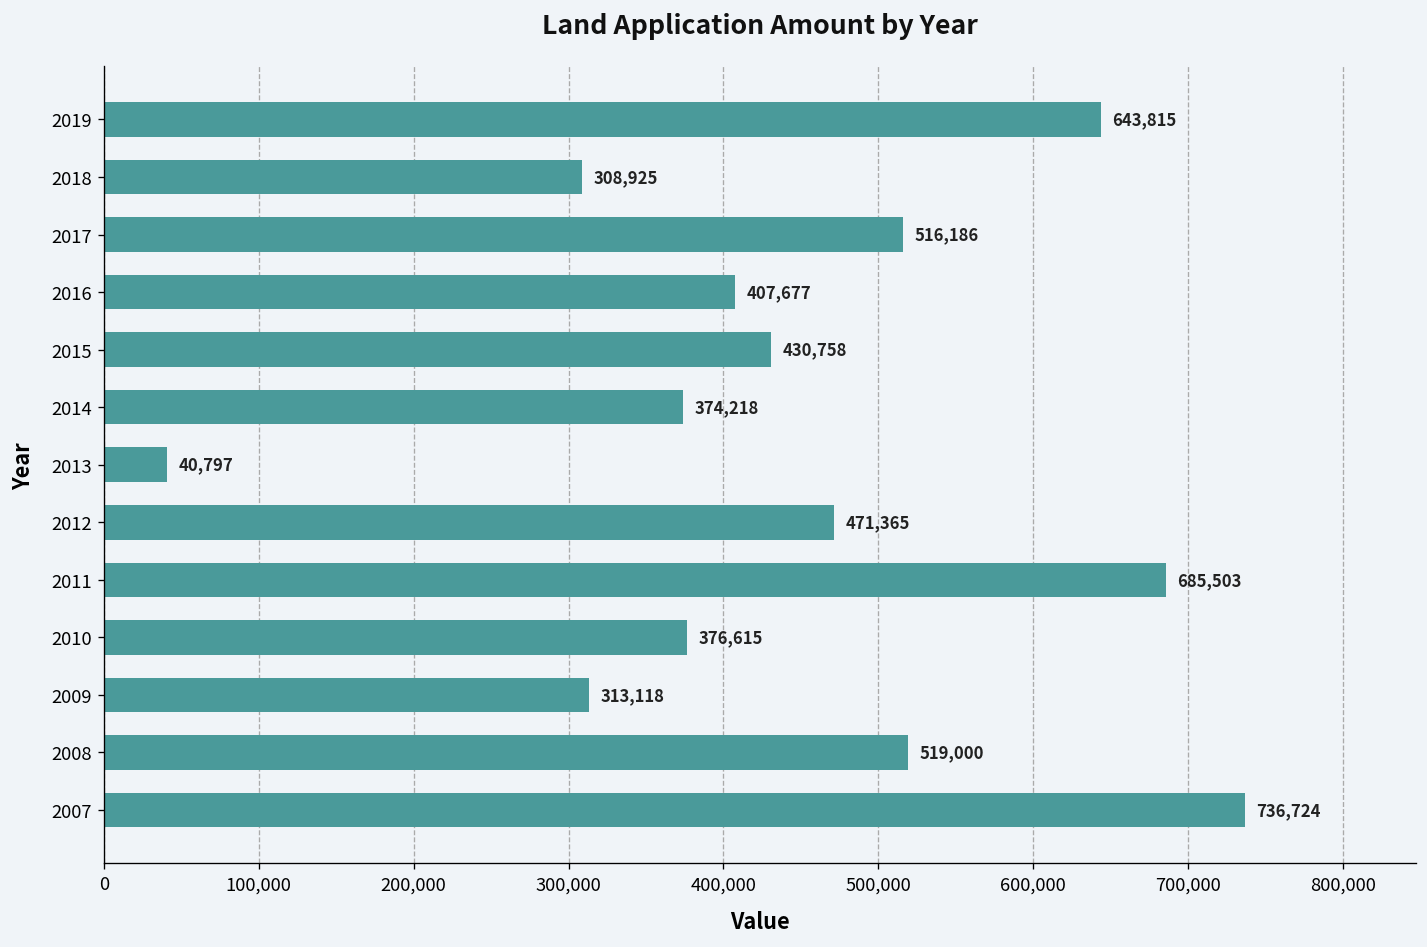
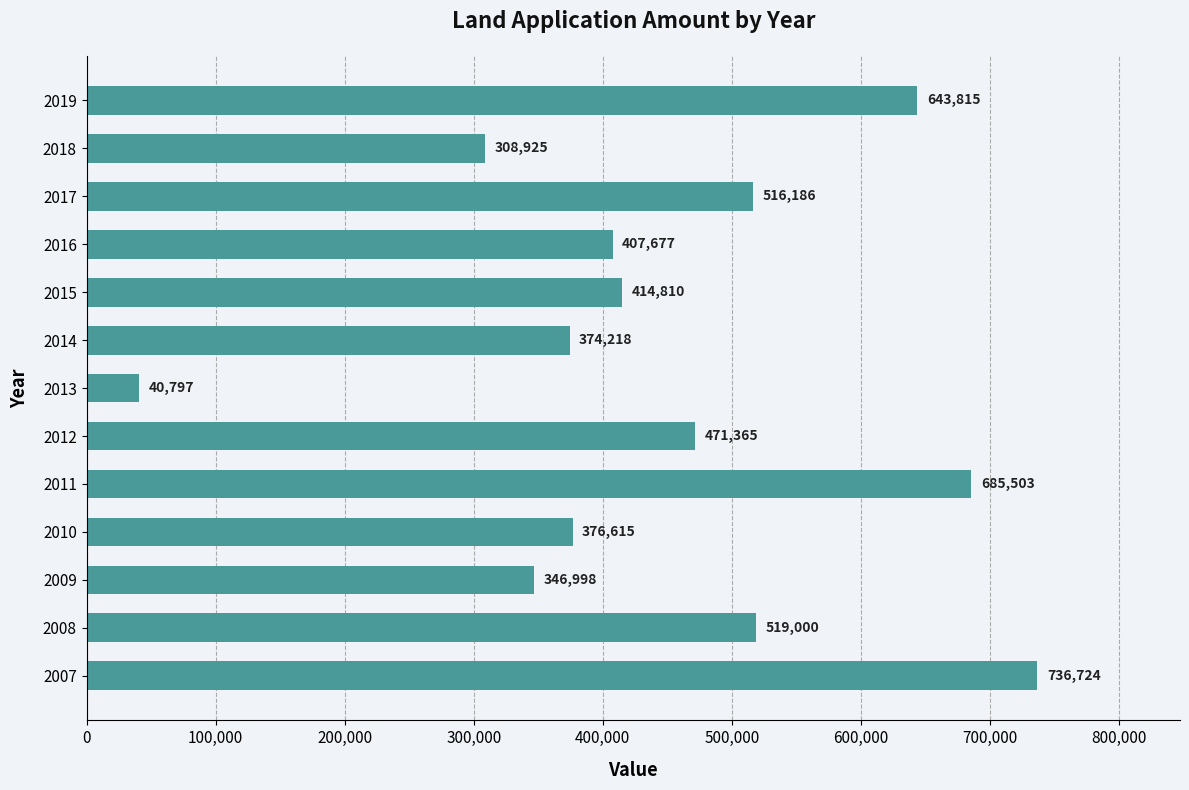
2015: 430,758 -> 414,810
2009: 313,118 -> 346,998
